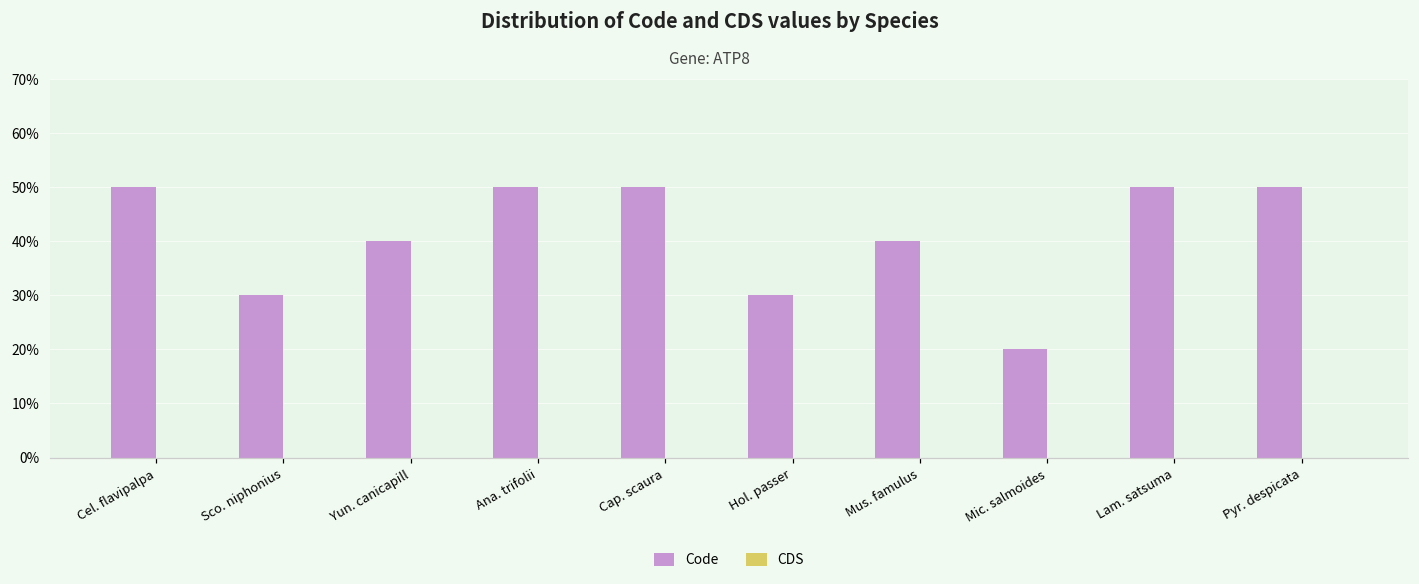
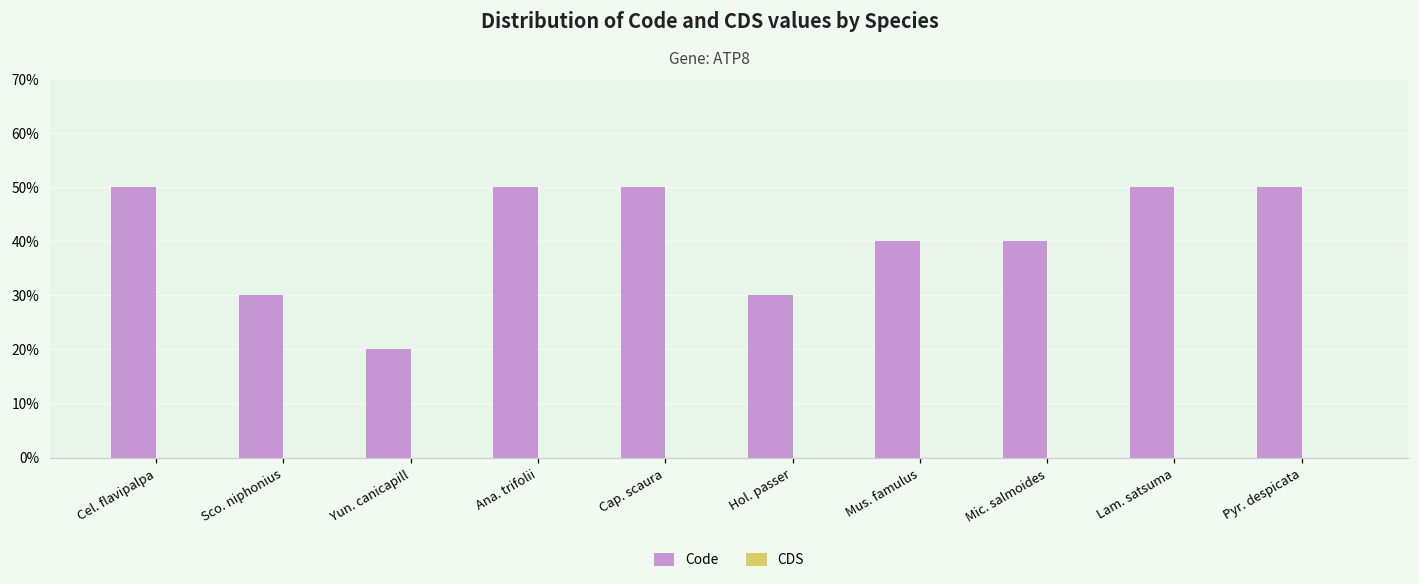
Code, Yun. canicapill: 40% -> 20%
Code, Mic. salmoides: 20% -> 40%
